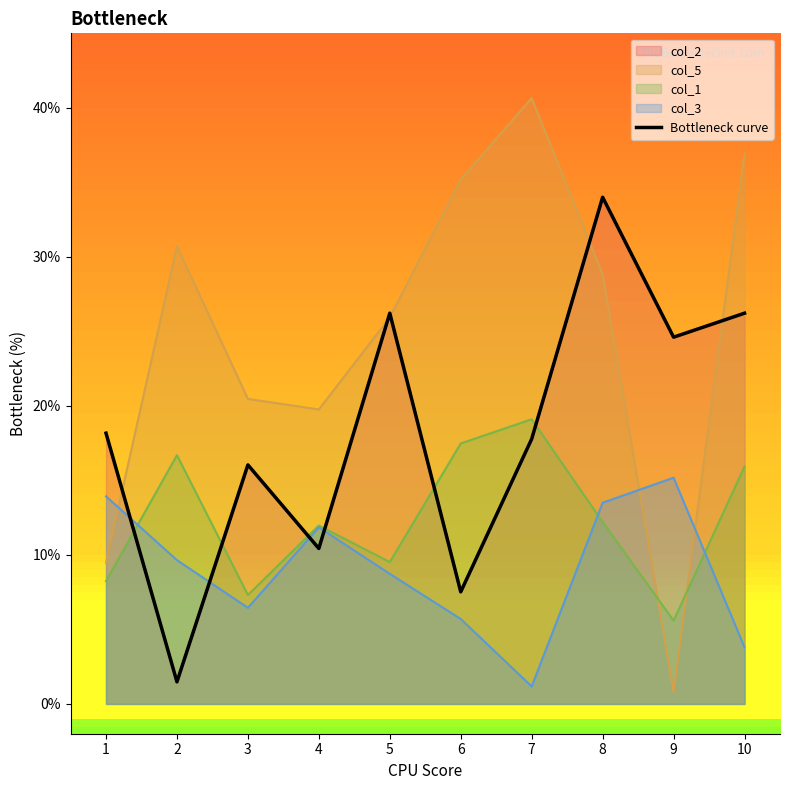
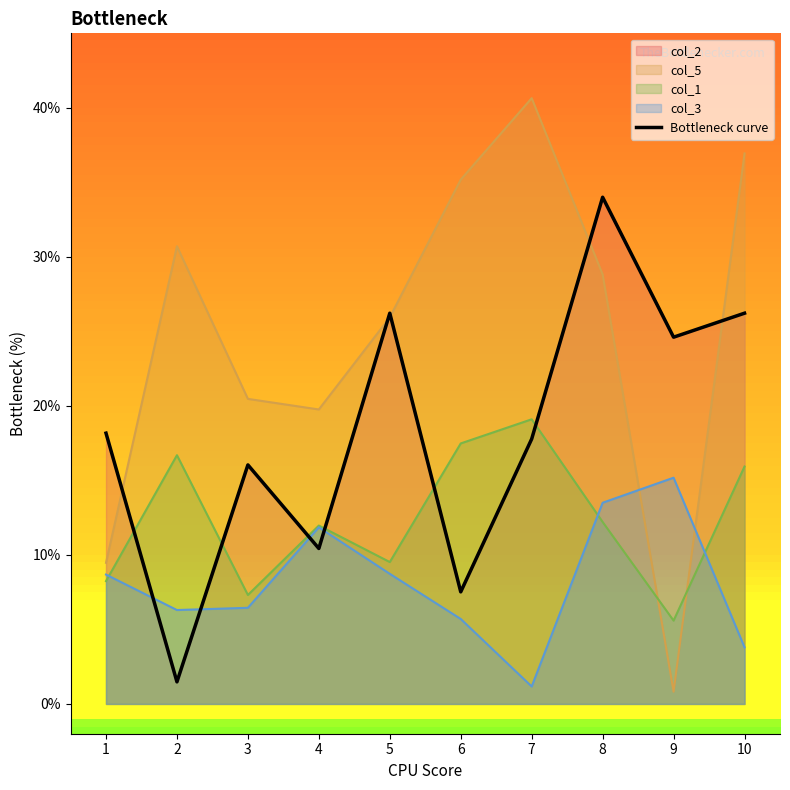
col_3, 1: 13.9% -> 8.7%
col_3, 2: 9.7% -> 6.3%
